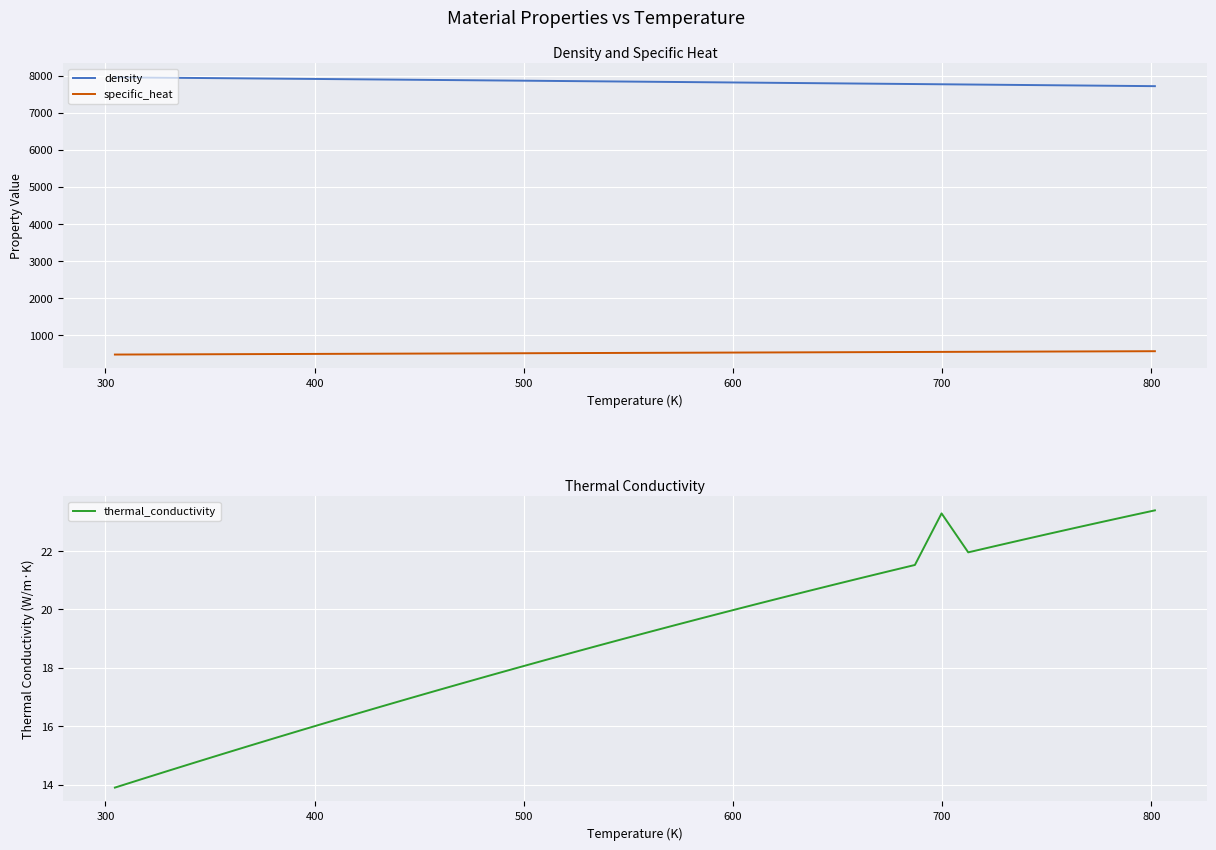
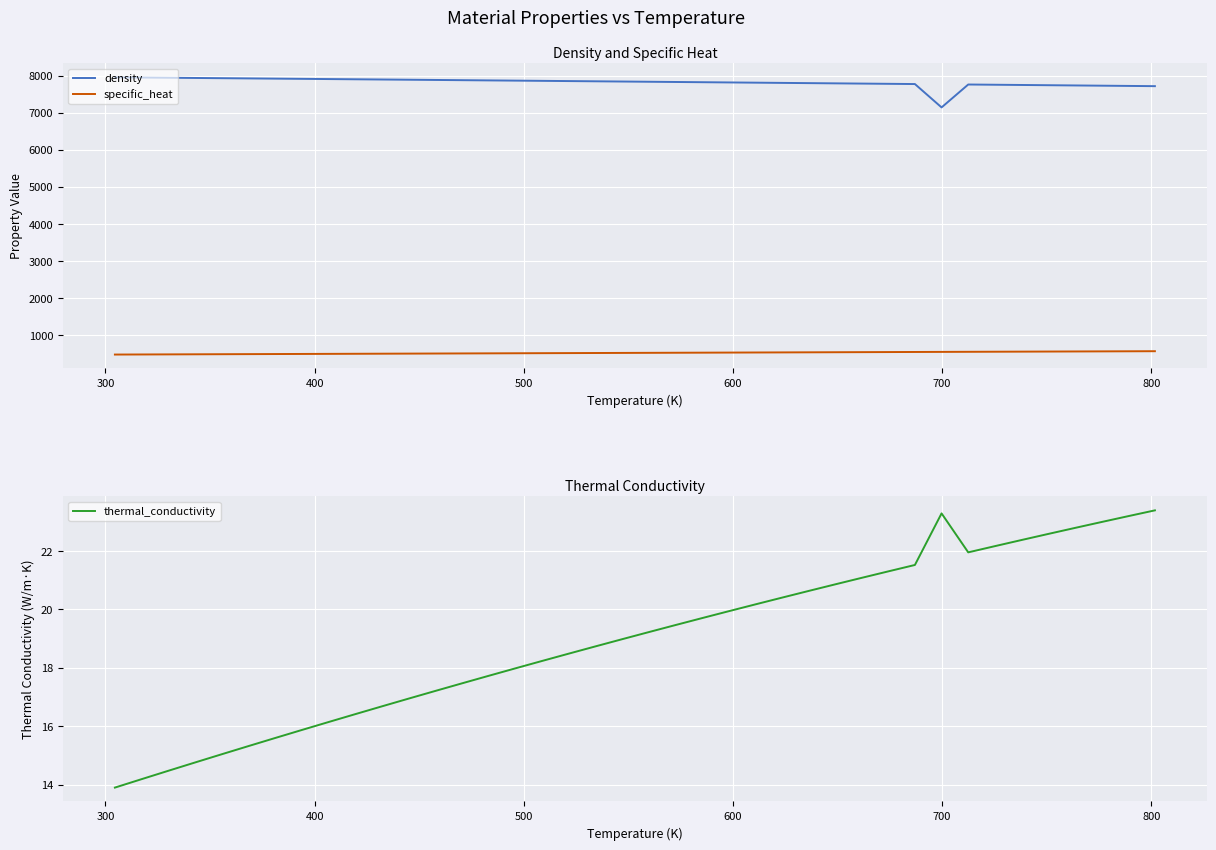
Density and Specific Heat, density, 700: 7800 -> 7100
